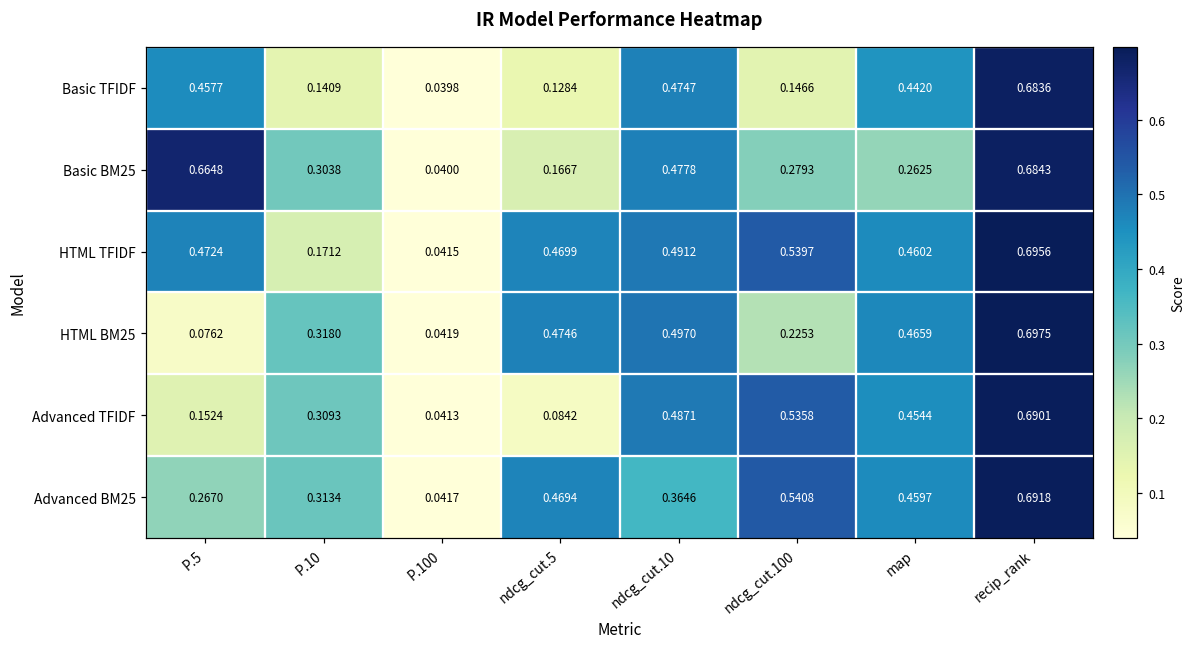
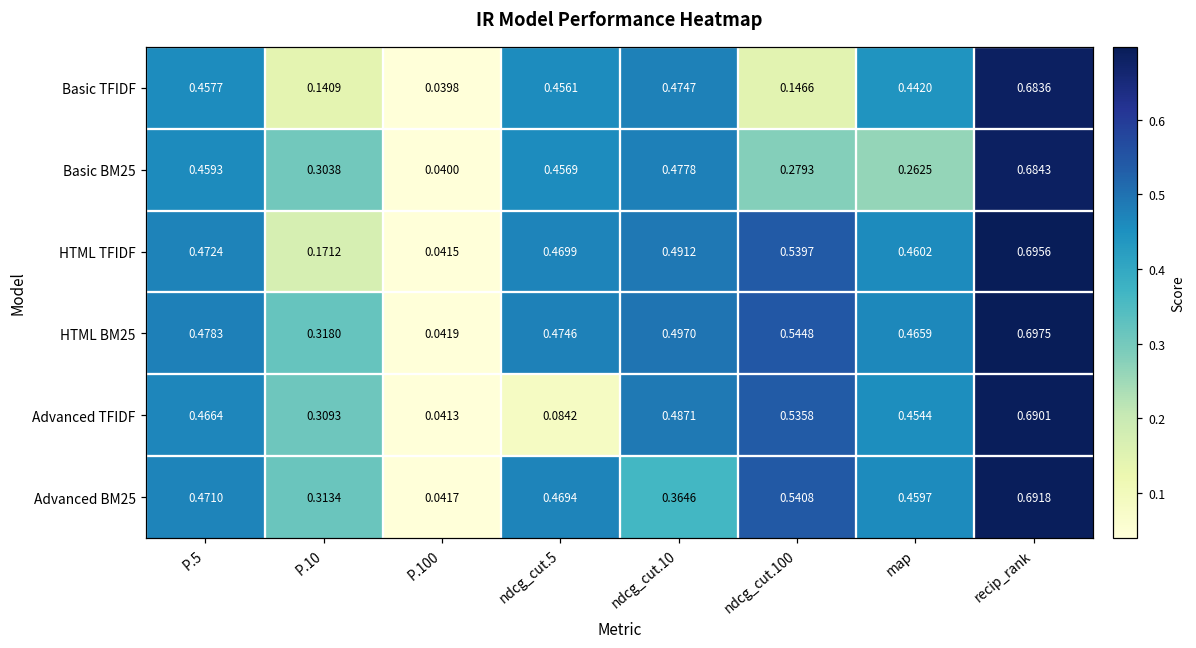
Basic TFIDF, ndcg_cut.5: 0.1284 -> 0.4561
Basic BM25, P.5: 0.6648 -> 0.4593
Basic BM25, ndcg_cut.5: 0.1667 -> 0.4569
HTML BM25, P.5: 0.0762 -> 0.4783
HTML BM25, ndcg_cut.100: 0.2253 -> 0.5448
Advanced TFIDF, P.5: 0.1524 -> 0.4664
Advanced BM25, P.5: 0.2670 -> 0.4710
